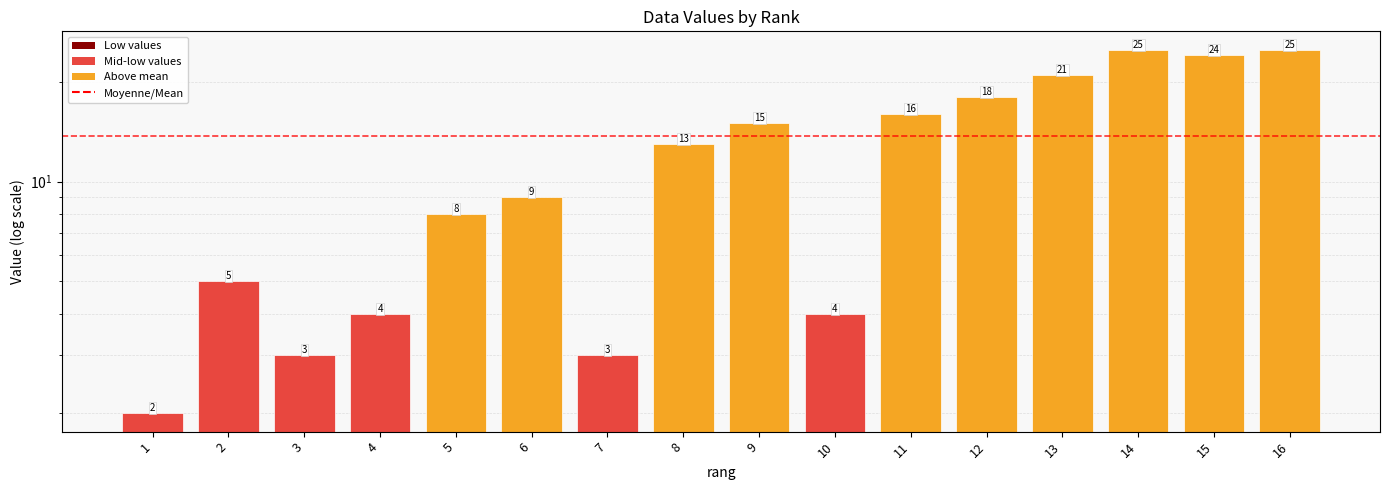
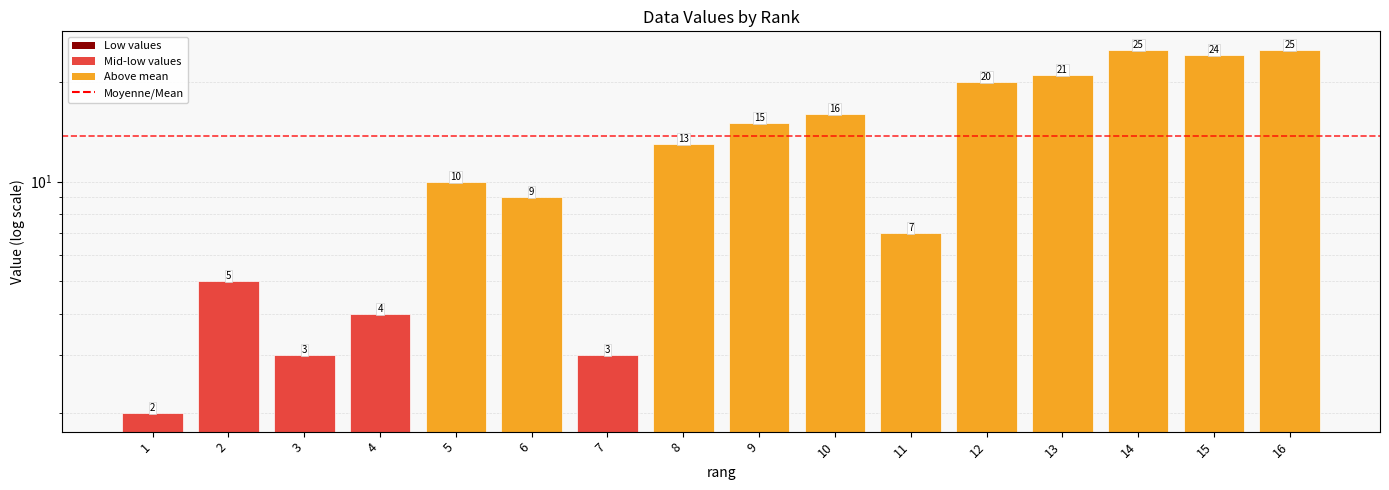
5: 8 -> 10
10: 4 -> 16
11: 16 -> 7
12: 18 -> 20
